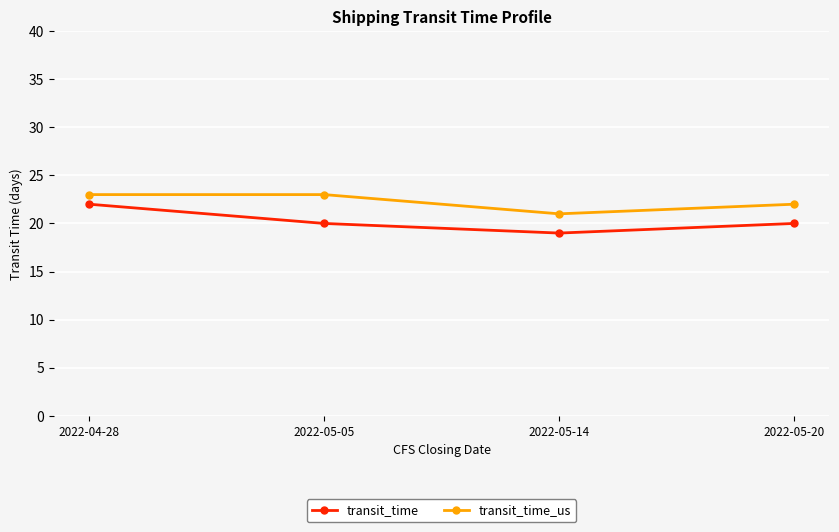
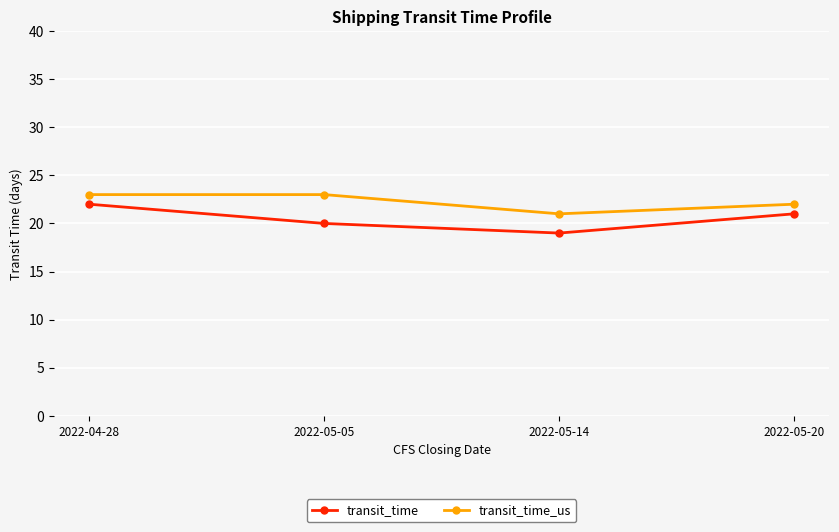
transit_time, 2022-05-20: 20 -> 21
